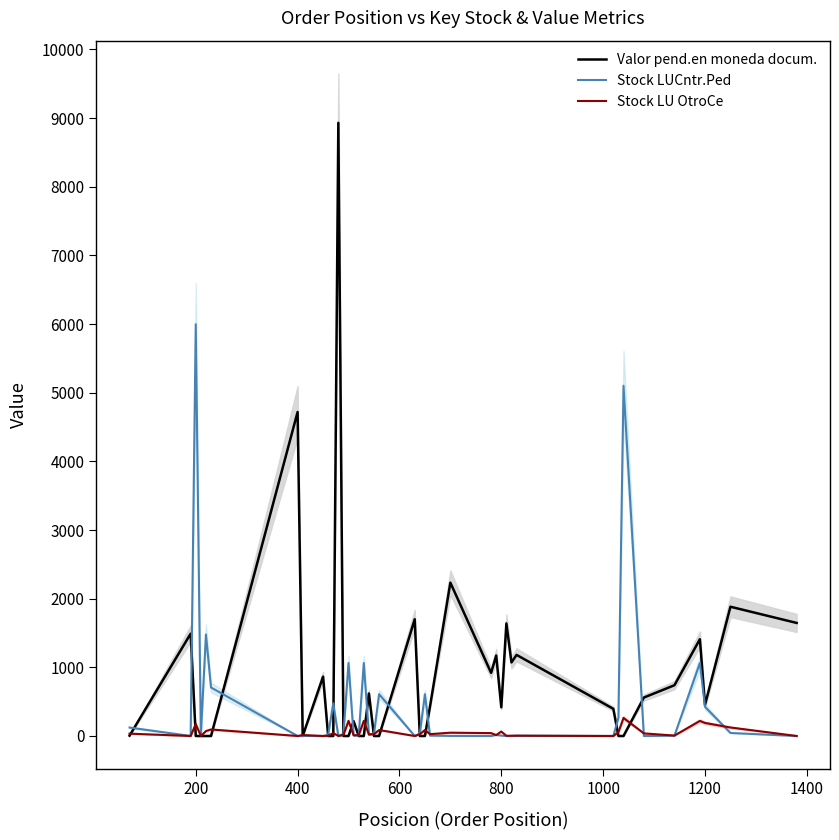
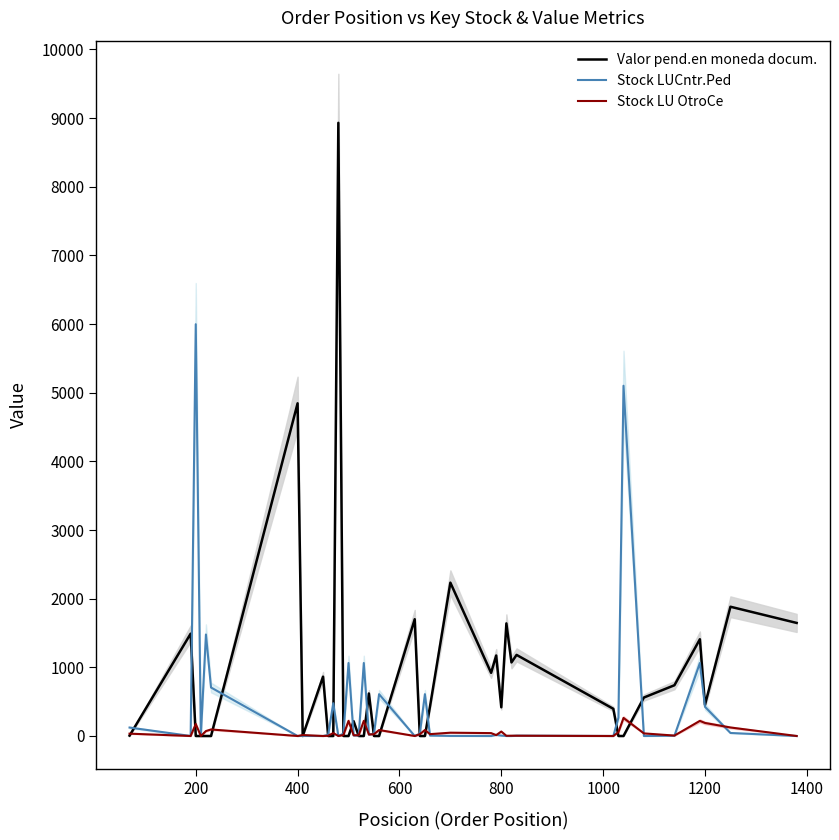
Valor pend.en moneda docum., 400: 4700 -> 4800
